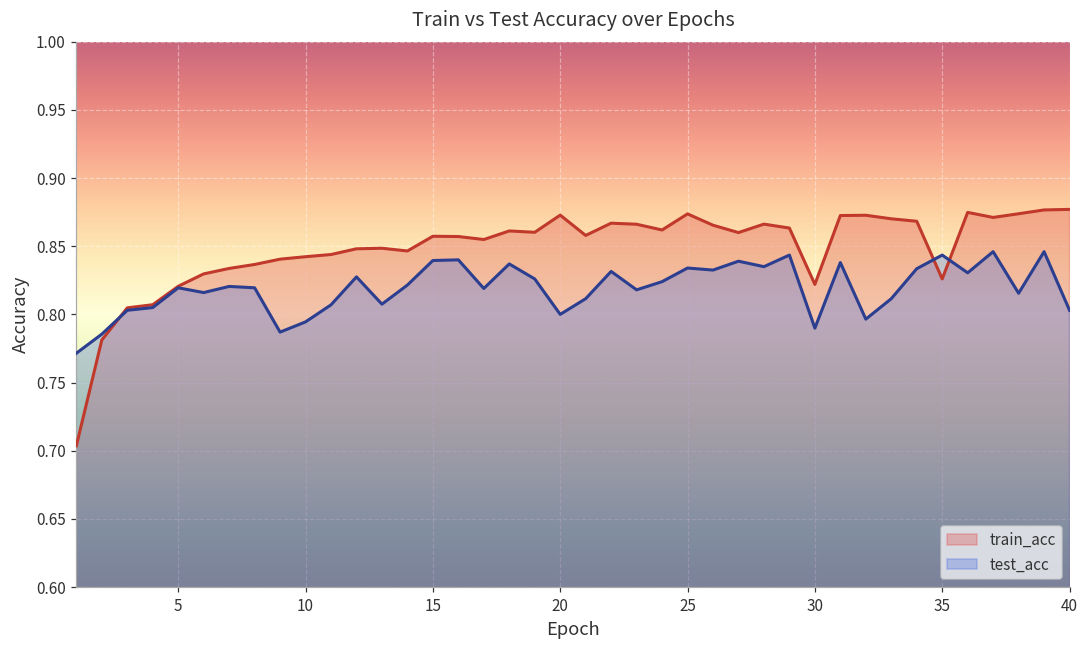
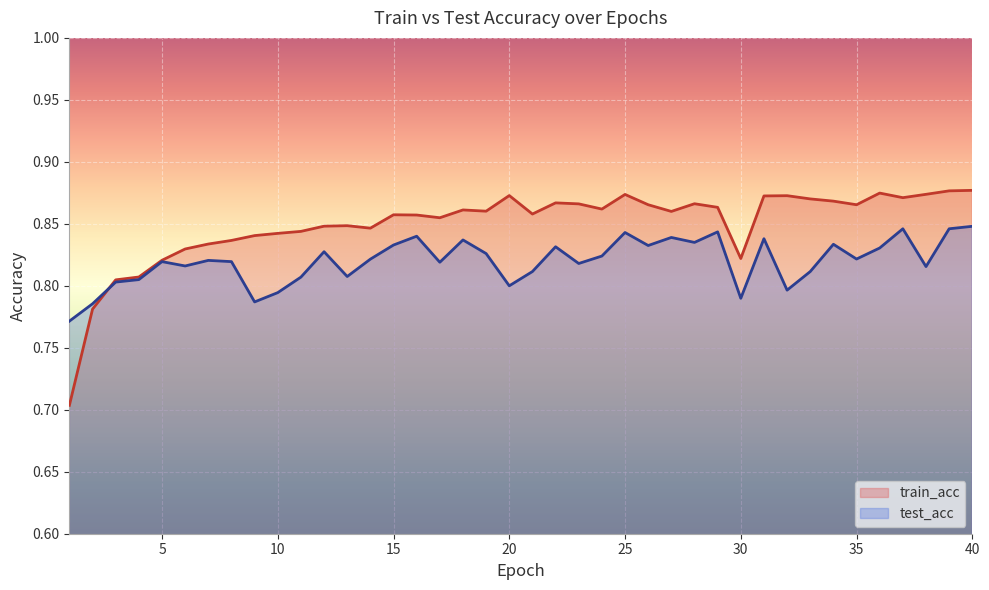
test_acc, 15: 0.840 -> 0.833
test_acc, 25: 0.834 -> 0.843
train_acc, 35: 0.826 -> 0.865
test_acc, 35: 0.844 -> 0.822
test_acc, 40: 0.803 -> 0.848
